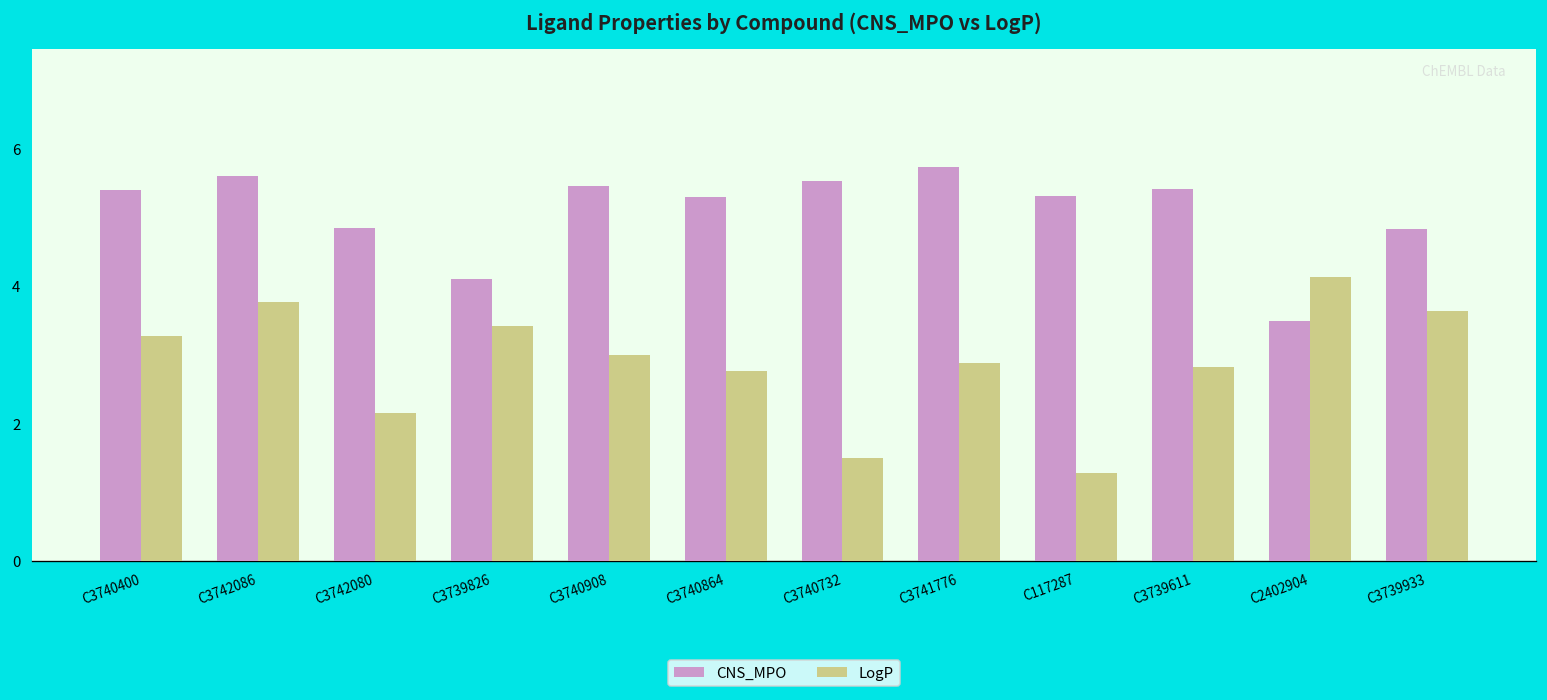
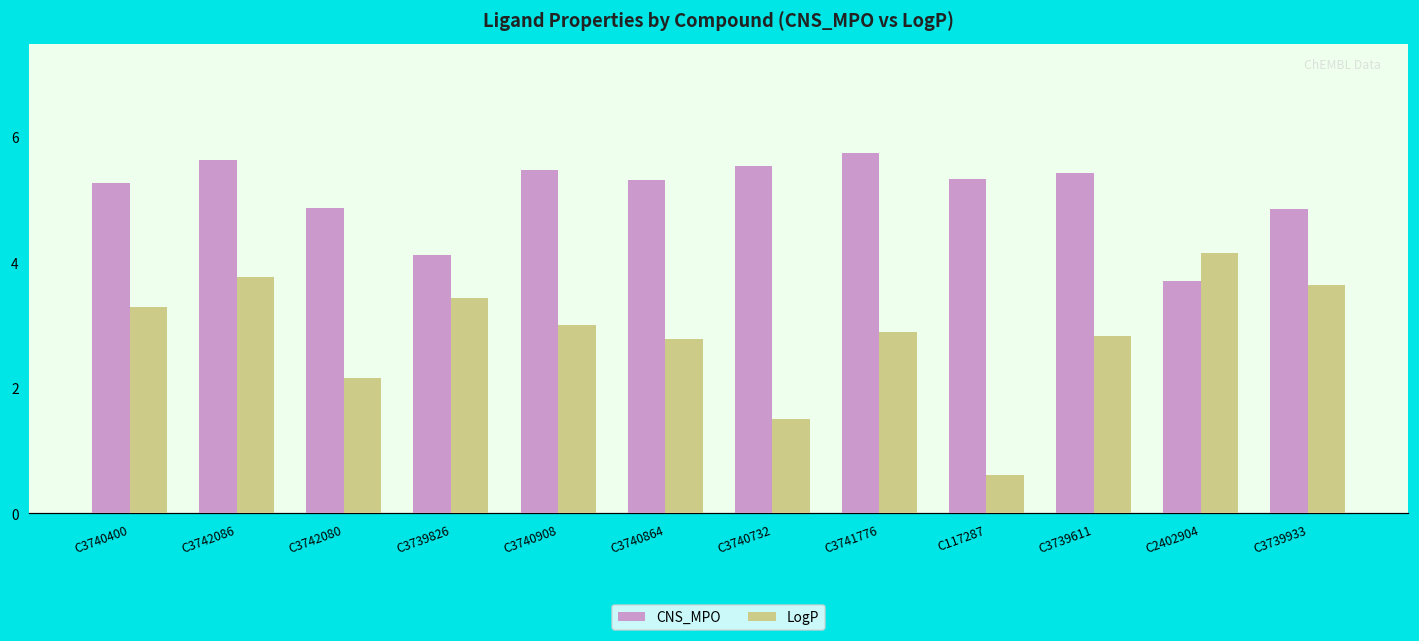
CNS_MPO, C3740400: 5.4 -> 5.3
LogP, C117287: 1.3 -> 0.6
CNS_MPO, C2402904: 3.5 -> 3.7
